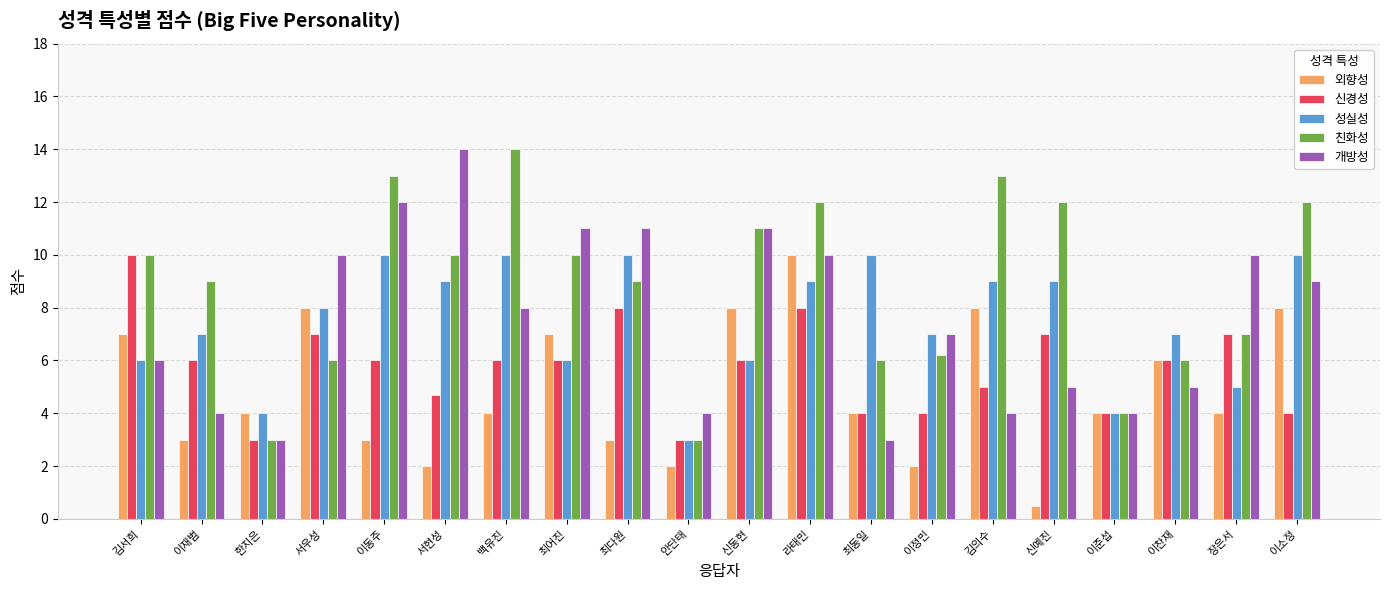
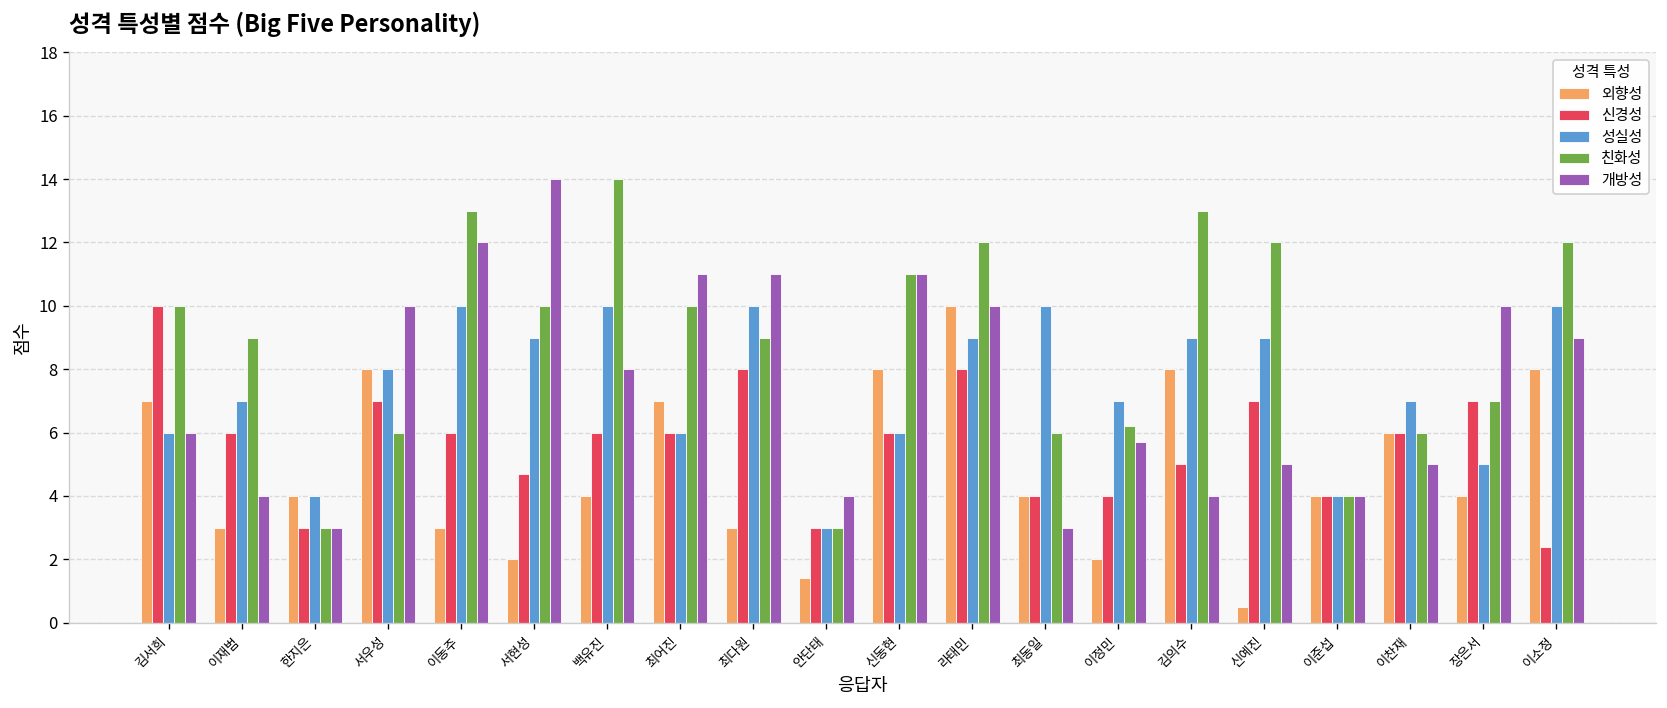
외향성, 안단태: 2.0 -> 1.4
개방성, 이정민: 7.0 -> 5.7
신경성, 이소정: 4.0 -> 2.4
